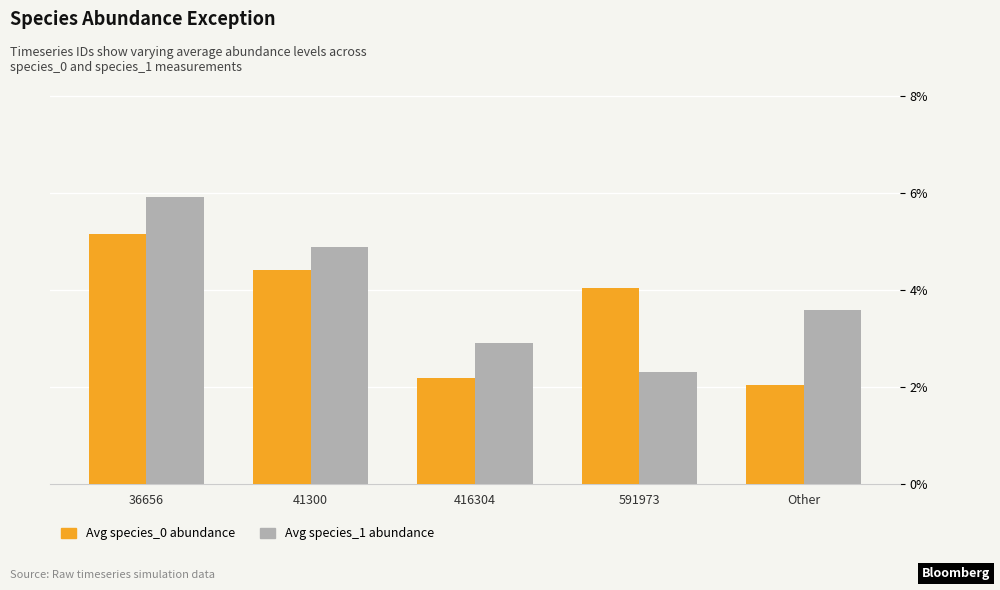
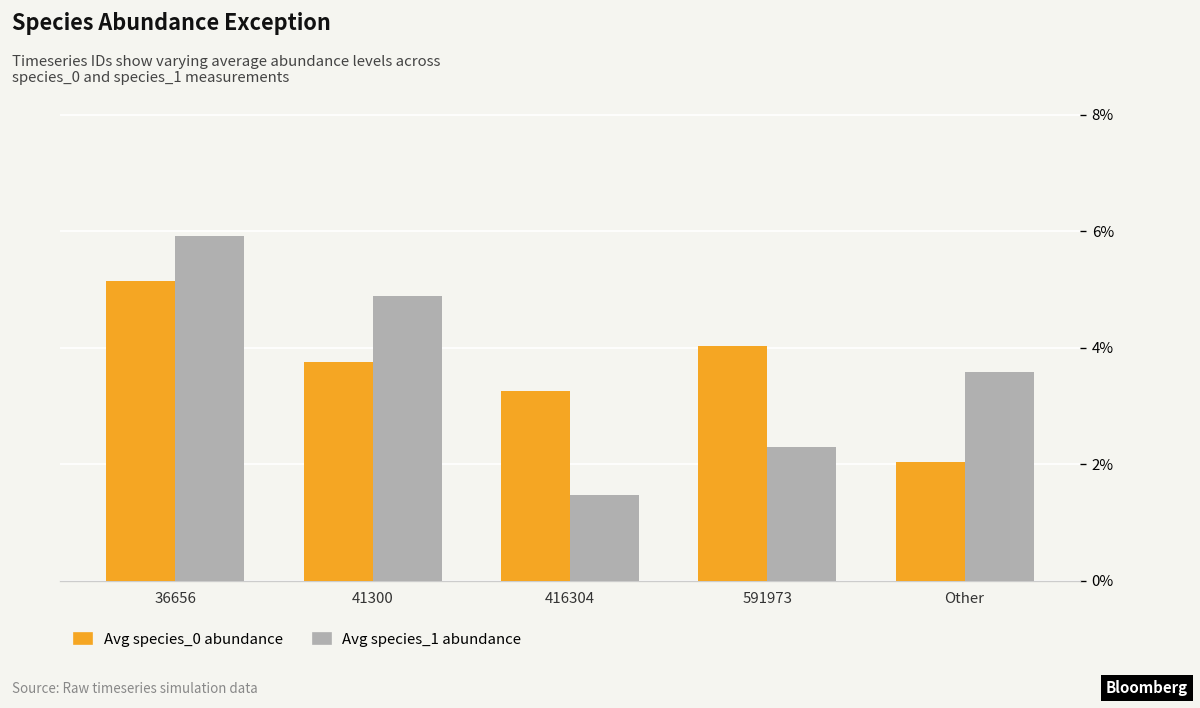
Avg species_0 abundance, 41300: 4.4% -> 3.8%
Avg species_0 abundance, 416304: 2.2% -> 3.3%
Avg species_1 abundance, 416304: 2.9% -> 1.5%
